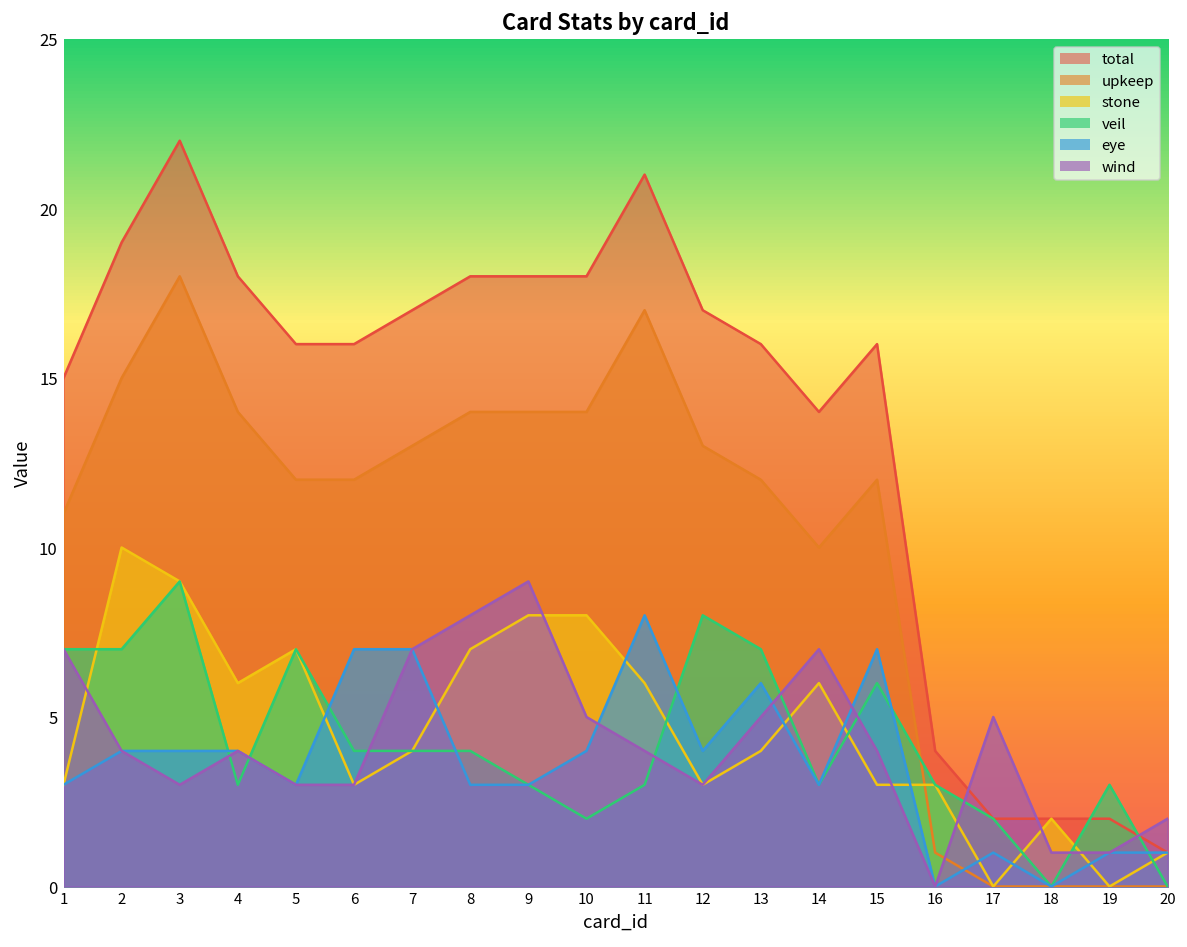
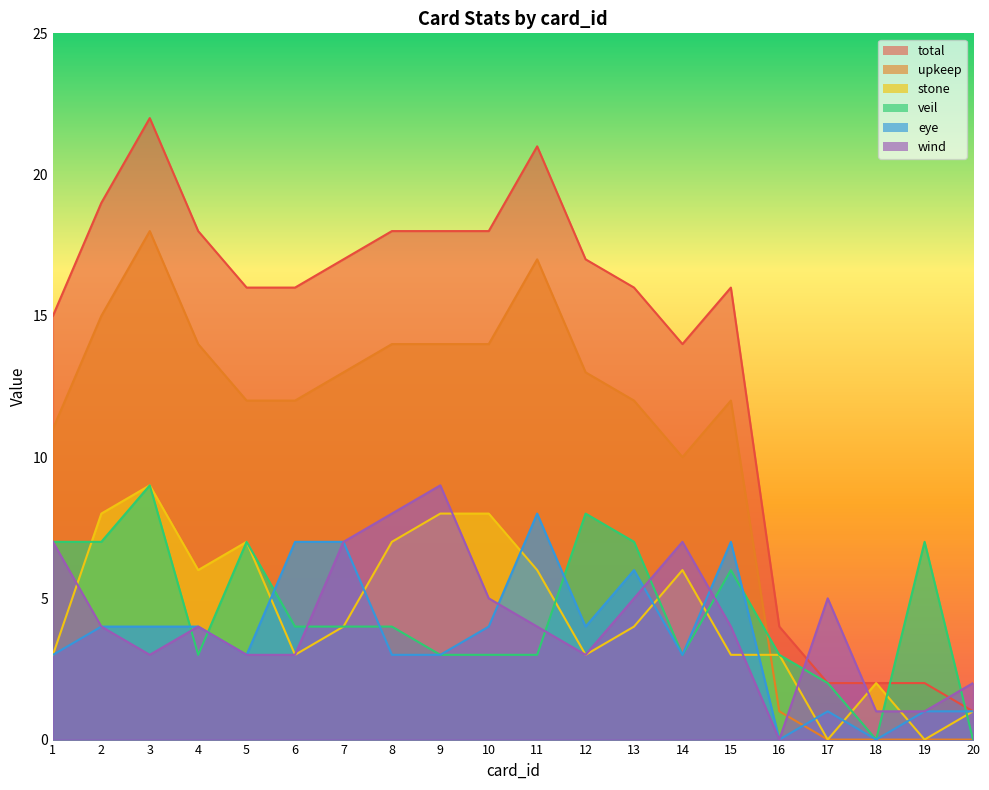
stone, 2: 10 -> 8
veil, 10: 2 -> 3
veil, 19: 3 -> 7
